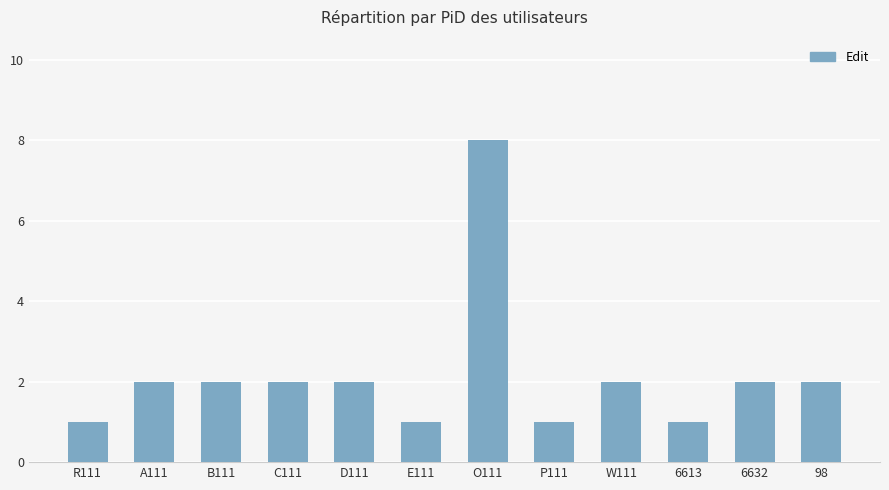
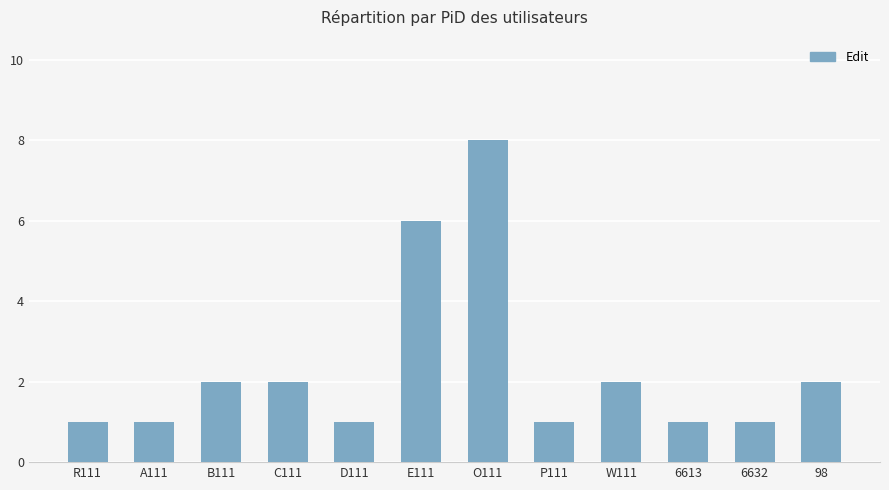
A111: 2 -> 1
D111: 2 -> 1
E111: 1 -> 6
6632: 2 -> 1
